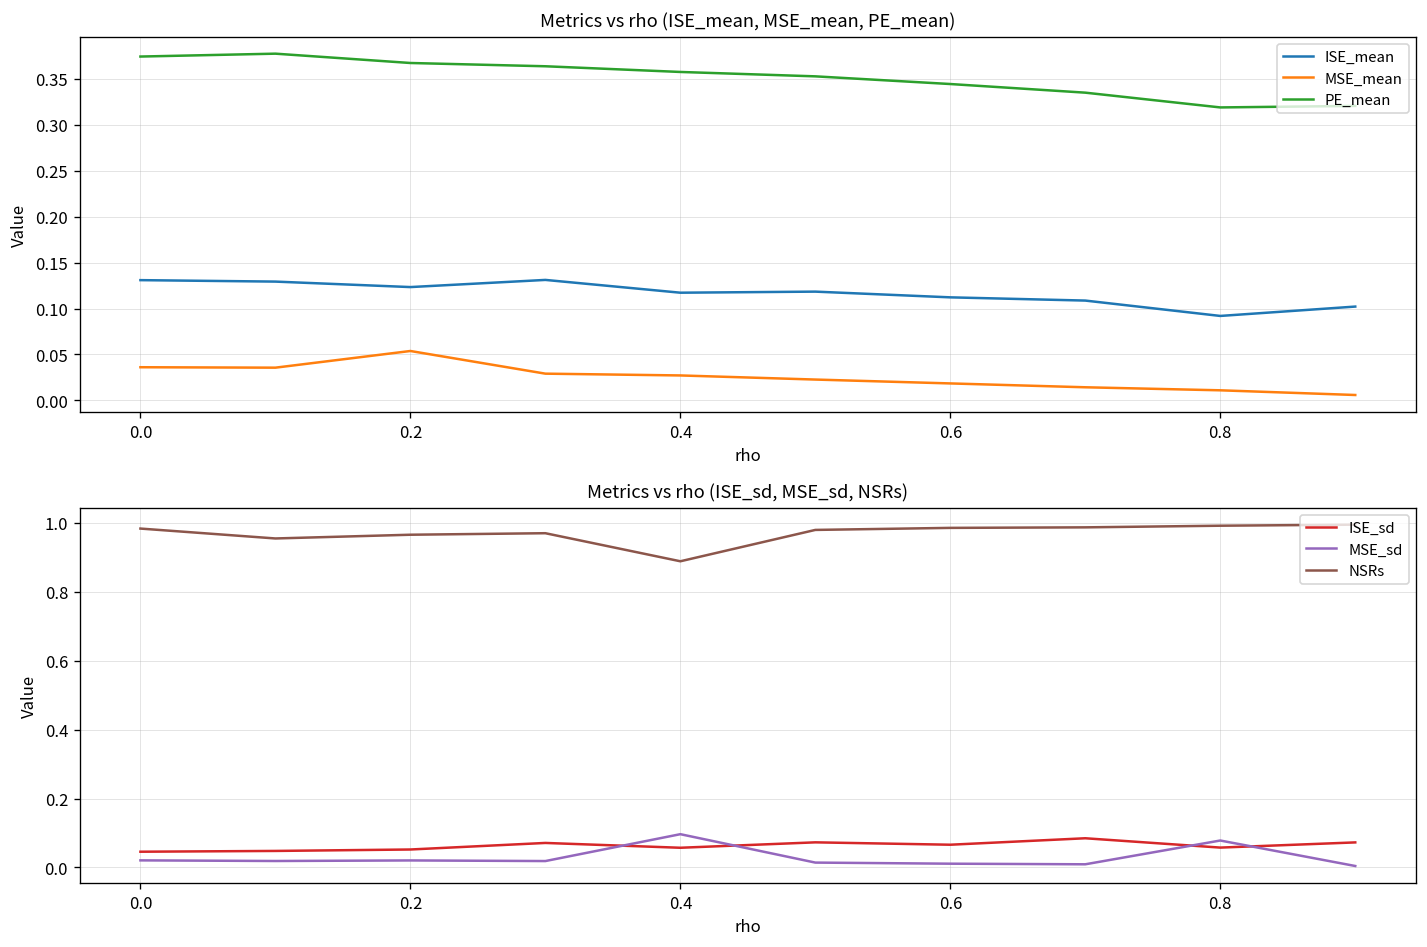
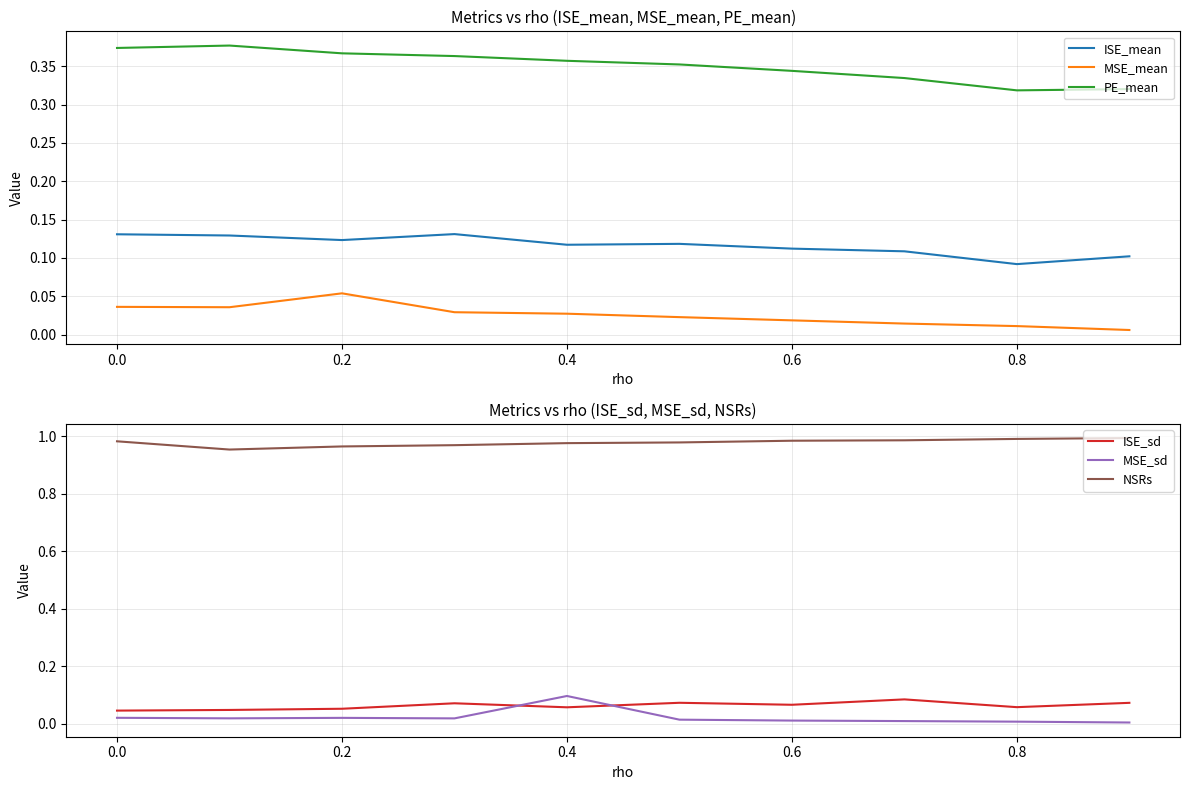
Metrics vs rho (ISE_sd, MSE_sd, NSRs), NSRs, 0.4: 0.89 -> 0.98
Metrics vs rho (ISE_sd, MSE_sd, NSRs), MSE_sd, 0.8: 0.08 -> 0.01
